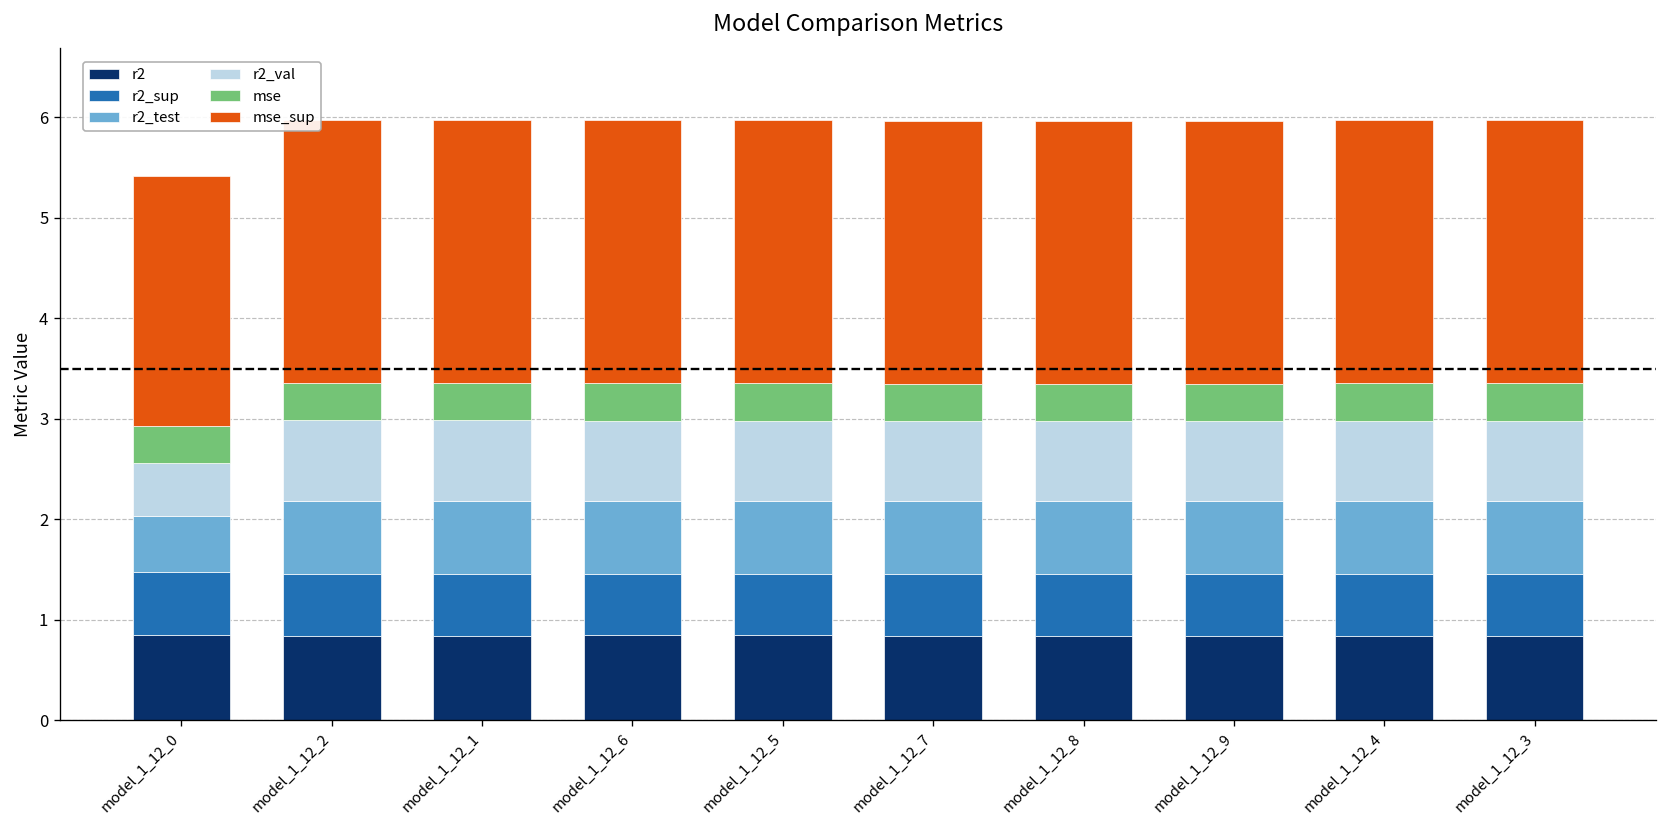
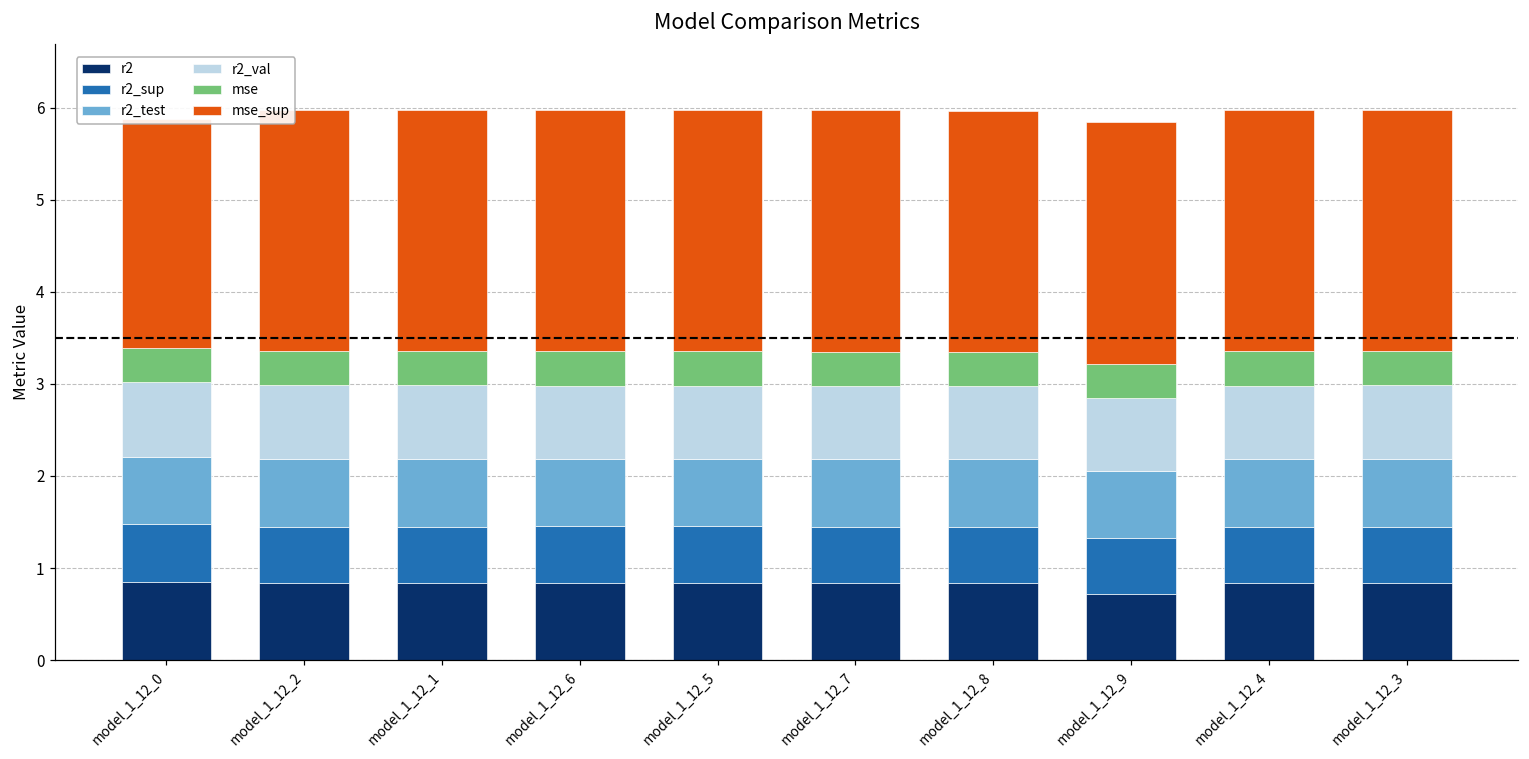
r2_test, model_1_12_0: 0.6 -> 0.7
r2_val, model_1_12_0: 0.5 -> 0.8
r2, model_1_12_9: 0.8 -> 0.7
